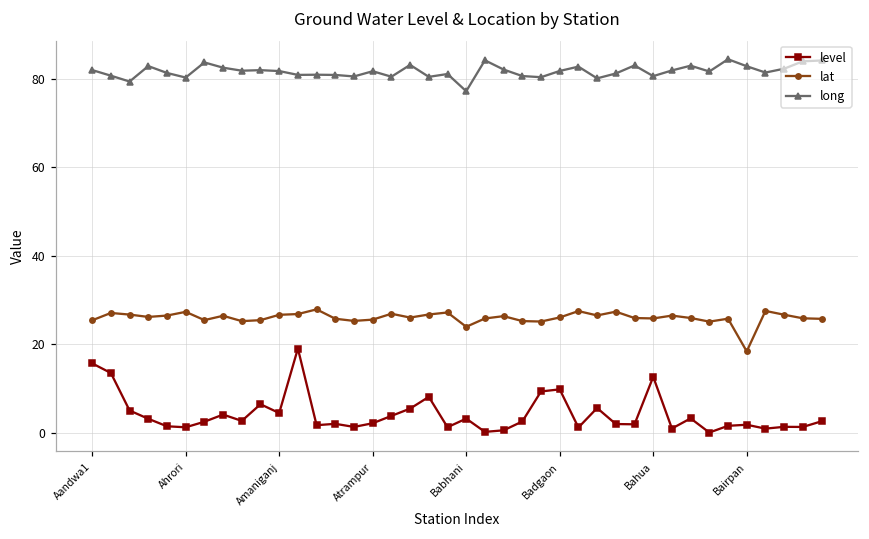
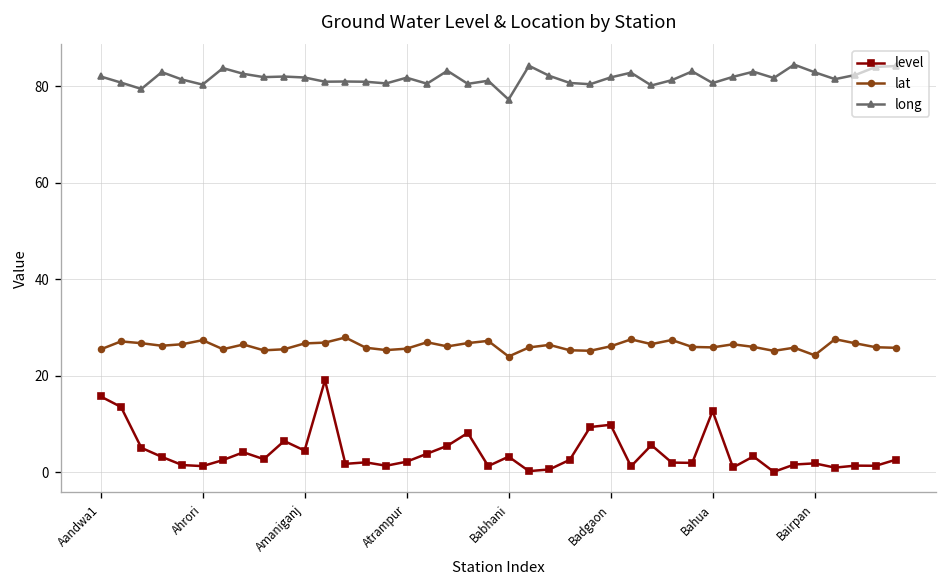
lat, Bairpan: 18 -> 24
